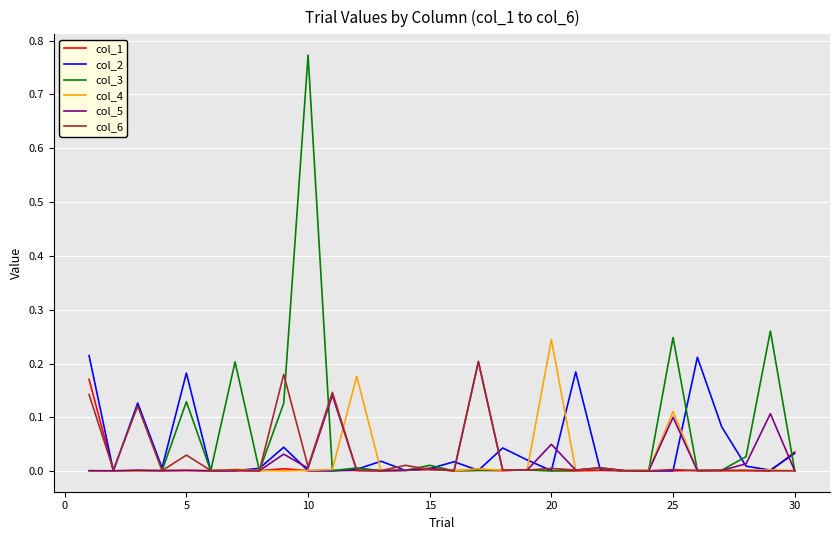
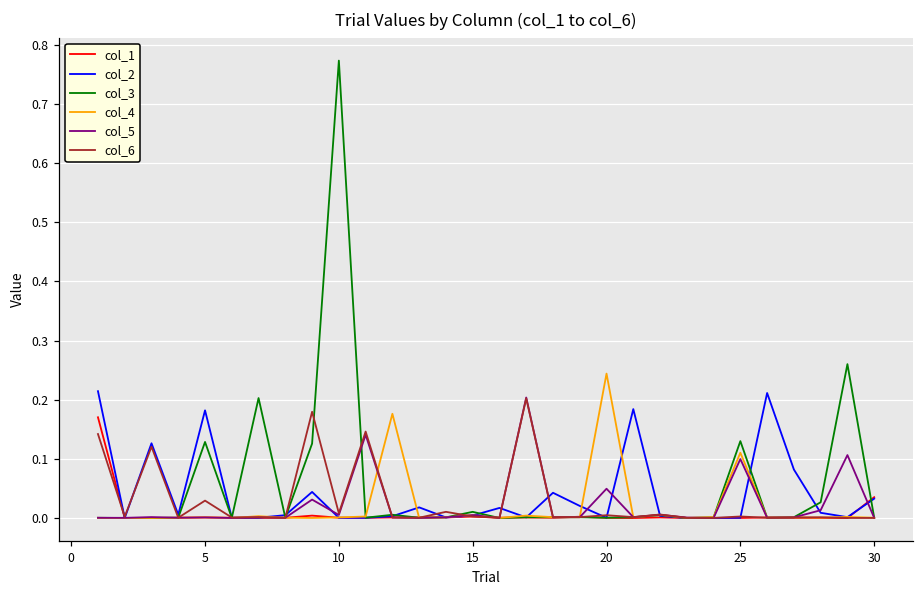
col_3, 25: 0.25 -> 0.13
